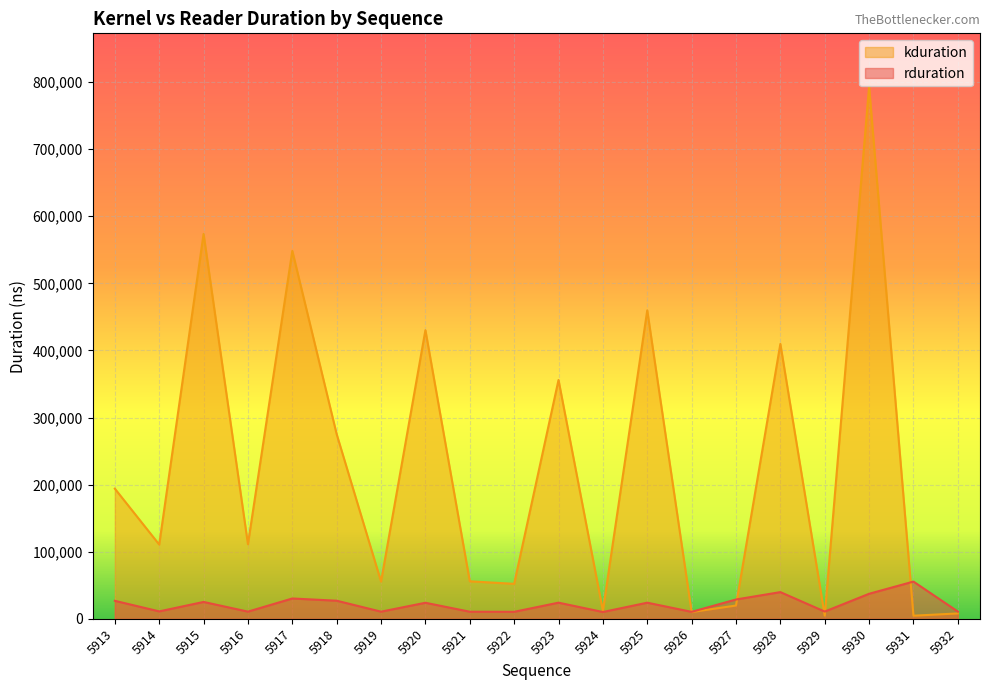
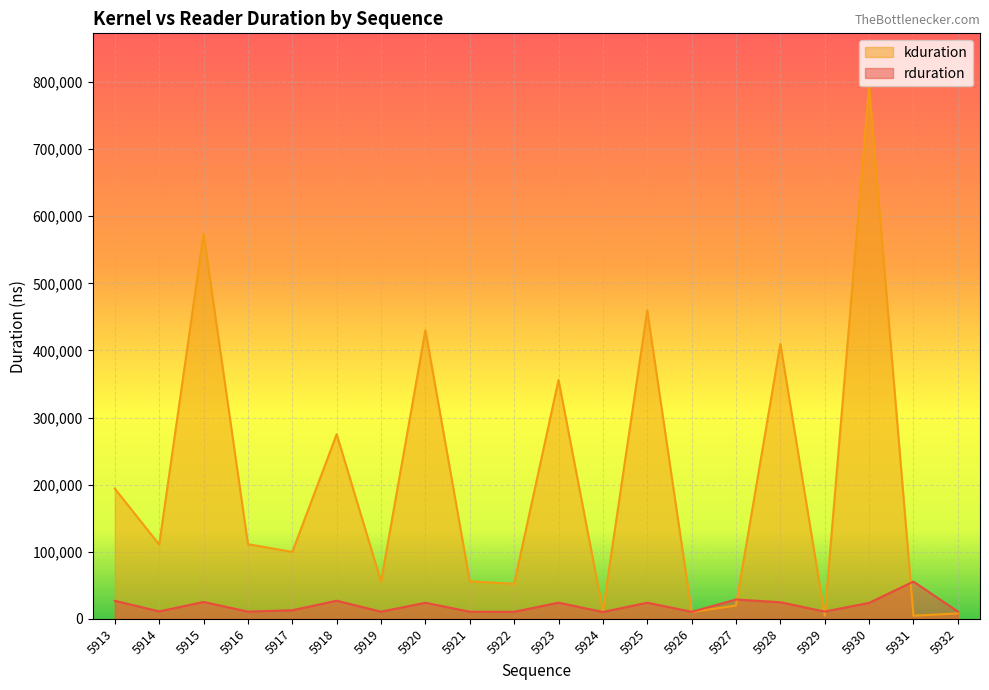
kduration, 5917: 550,000 -> 100,000
rduration, 5917: 30,000 -> 10,000
rduration, 5928: 40,000 -> 20,000
rduration, 5930: 40,000 -> 20,000
